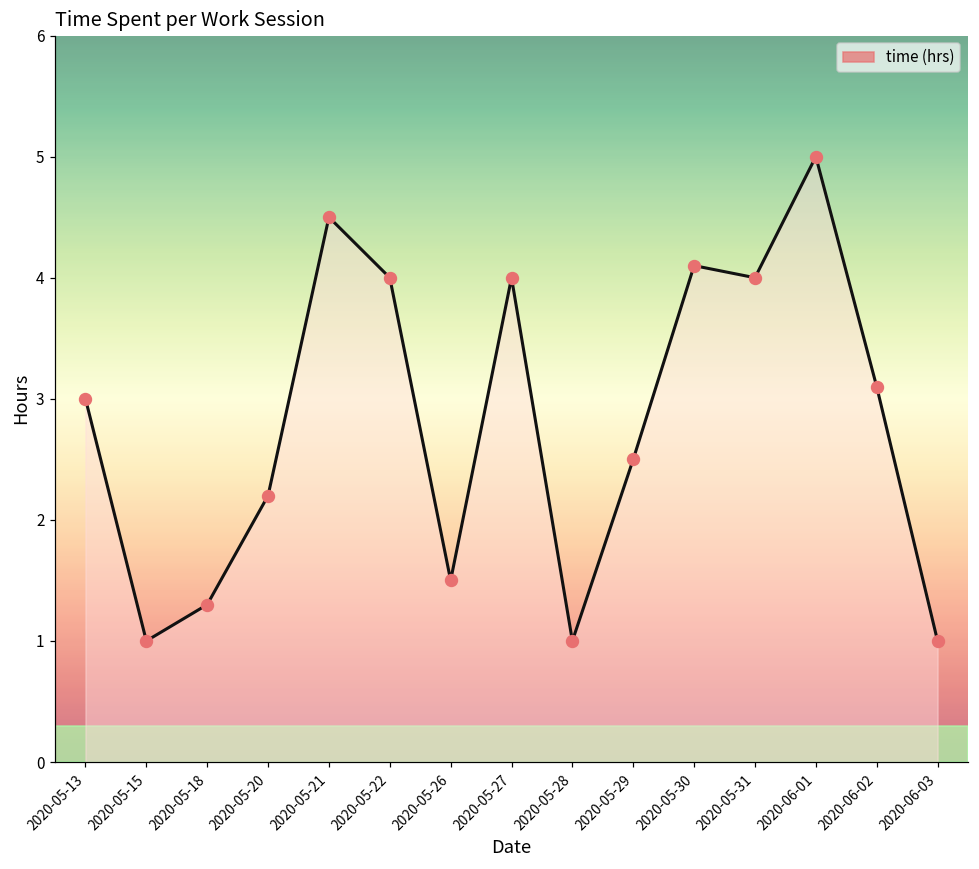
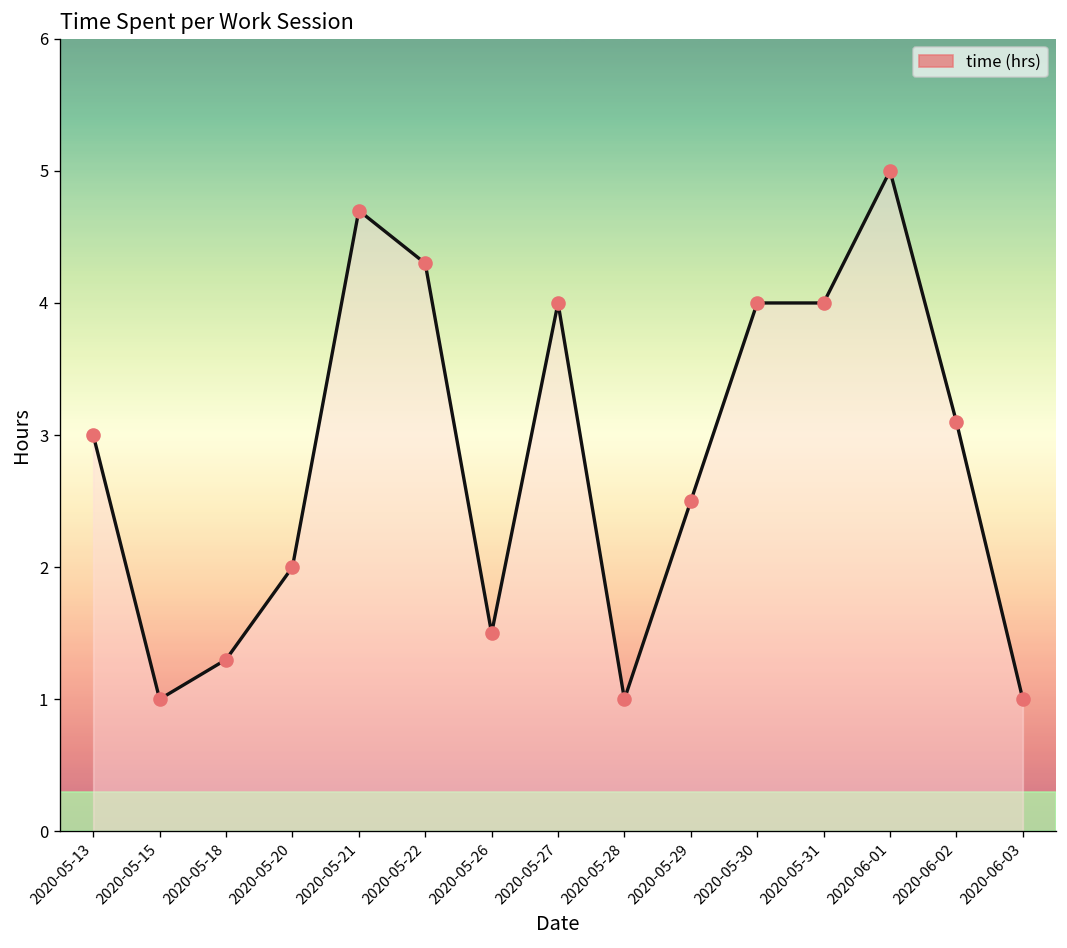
2020-05-20: 2.2 -> 2.0
2020-05-21: 4.5 -> 4.7
2020-05-22: 4.0 -> 4.3
2020-05-30: 4.1 -> 4.0
